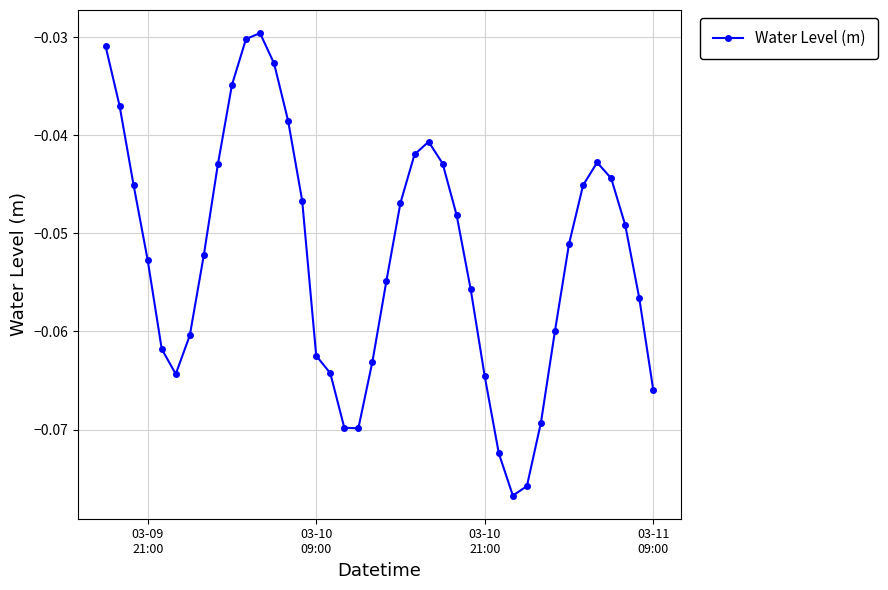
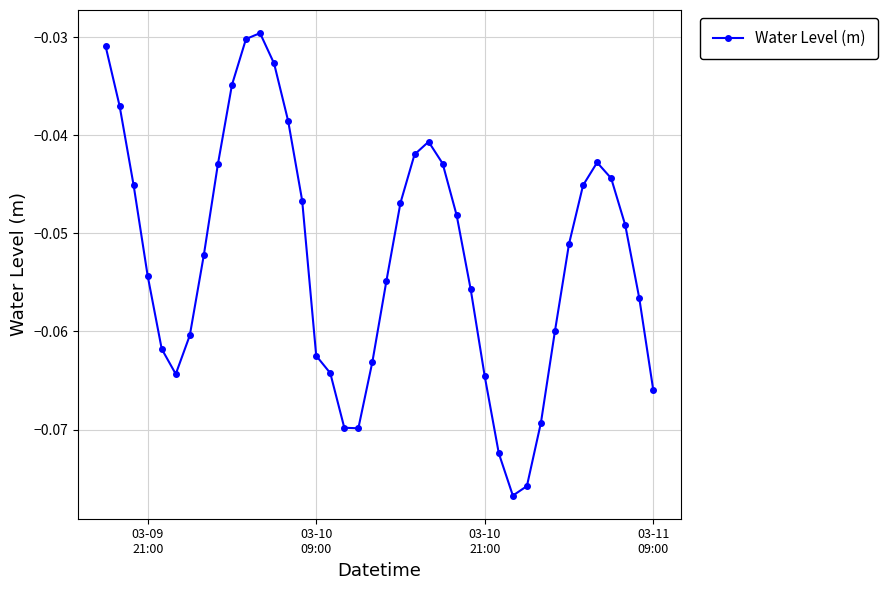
03-09 21:00: -0.053 -> -0.054
